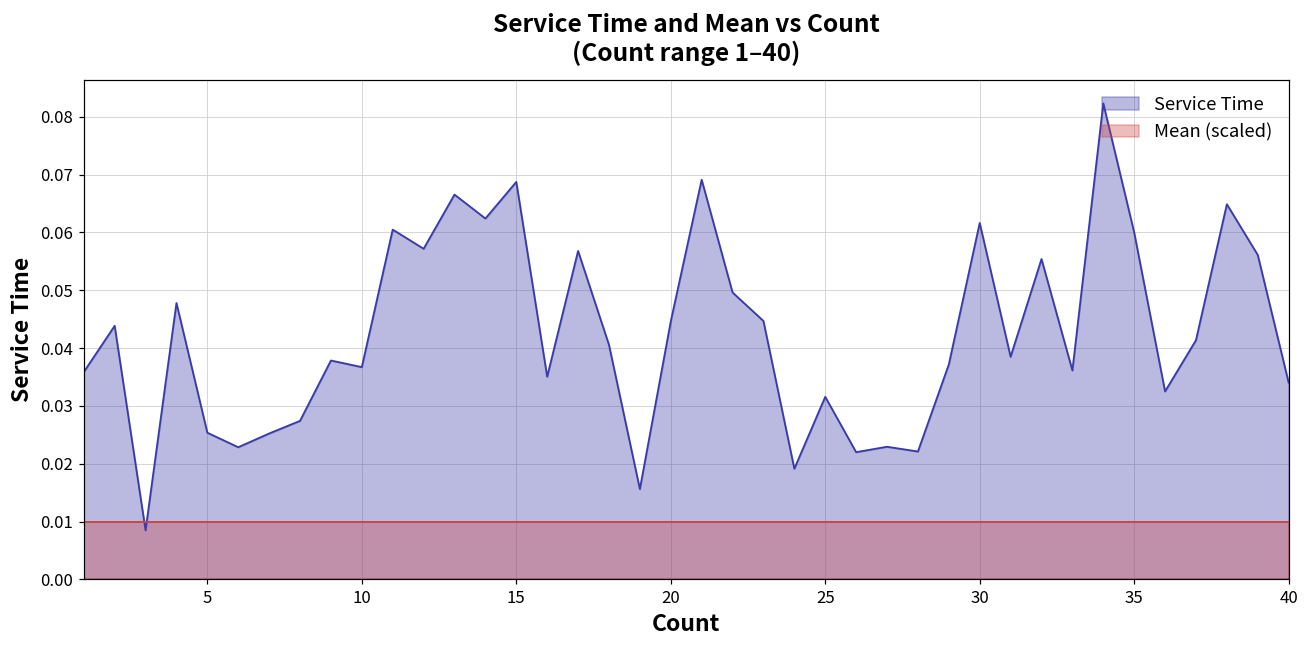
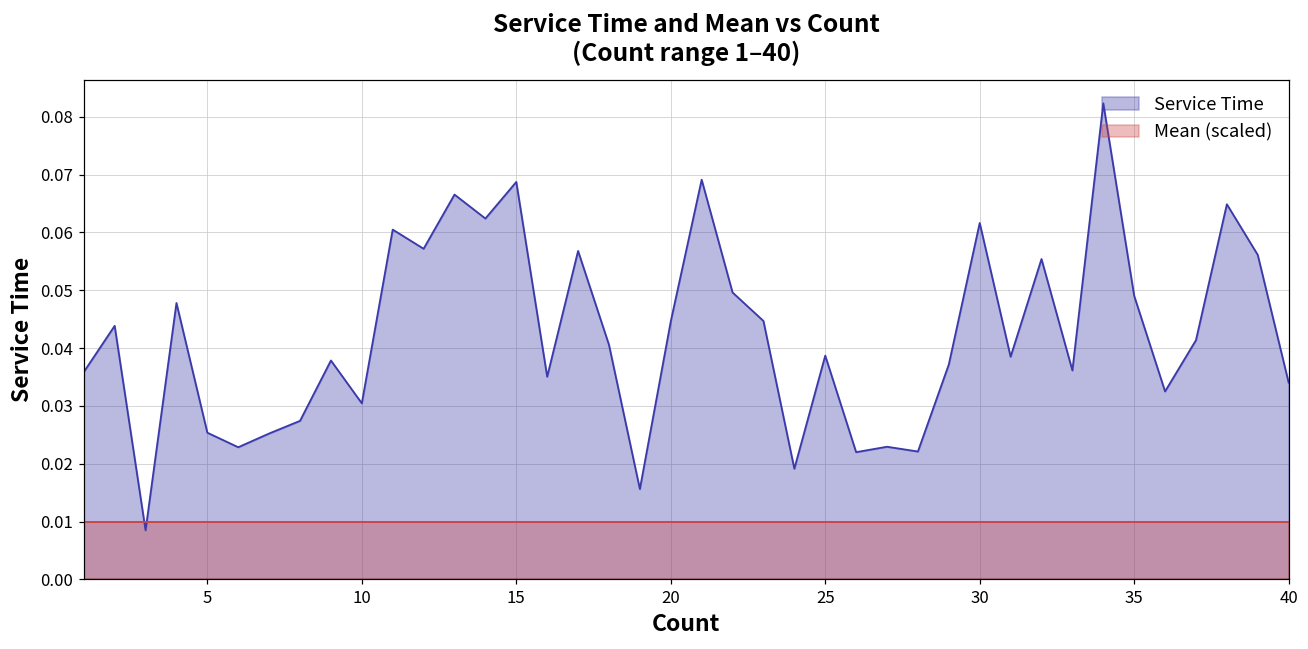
Service Time, 10: 0.037 -> 0.030
Service Time, 25: 0.032 -> 0.039
Service Time, 35: 0.060 -> 0.049
